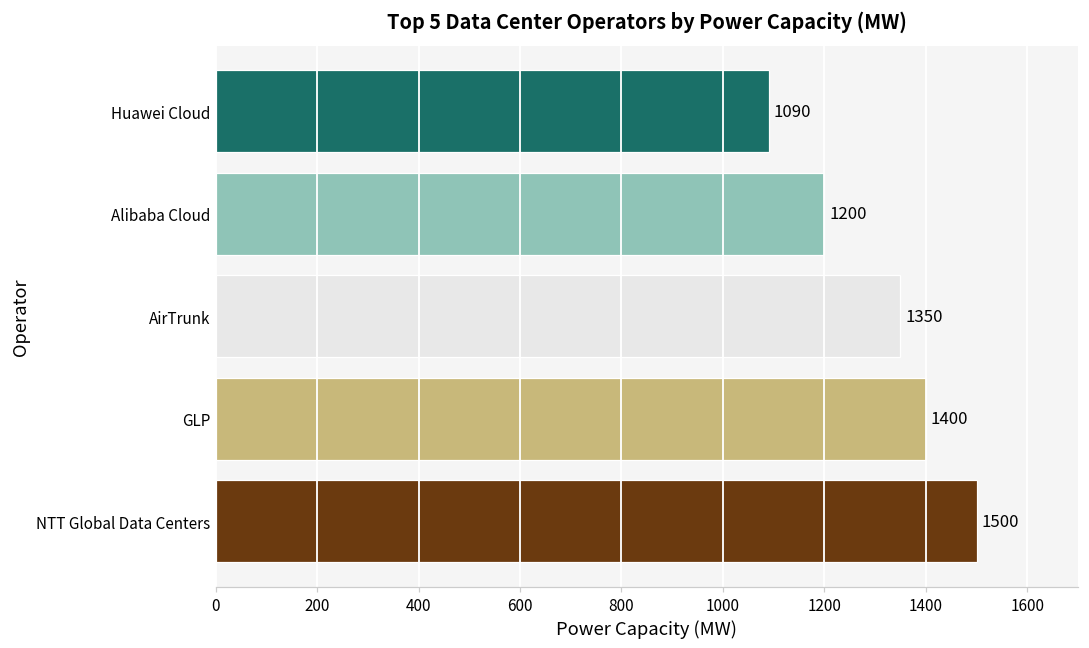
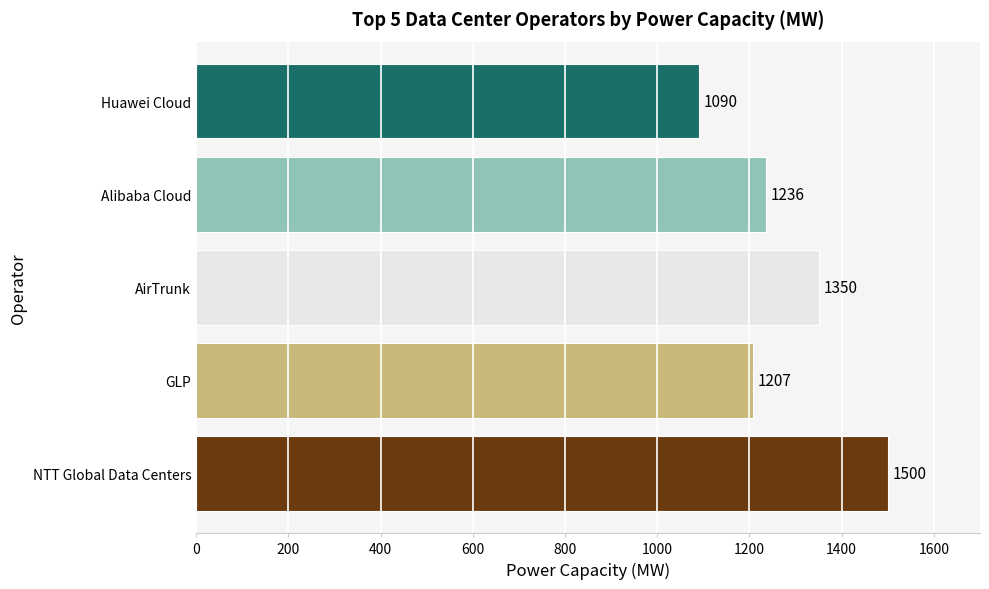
Alibaba Cloud: 1200 -> 1236
GLP: 1400 -> 1207
